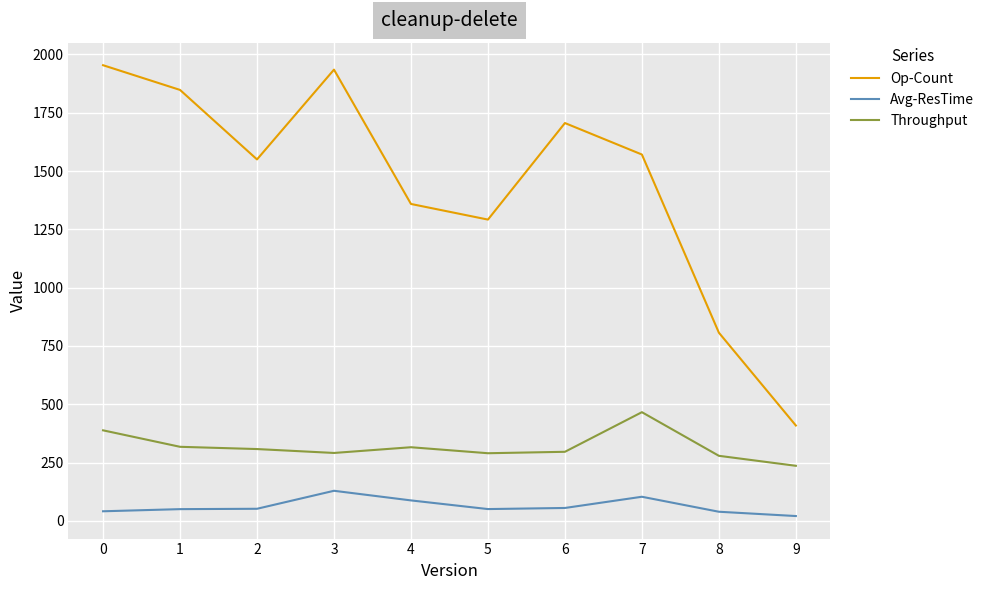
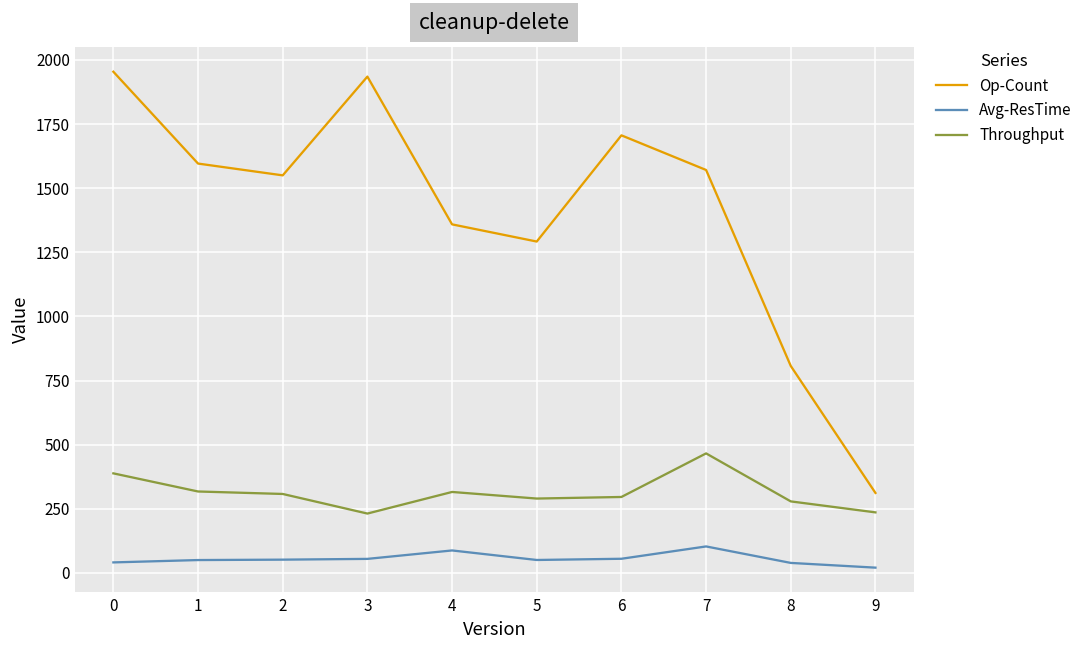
Op-Count, 1: 1850 -> 1600
Avg-ResTime, 3: 130 -> 50
Throughput, 3: 290 -> 230
Op-Count, 9: 410 -> 310
